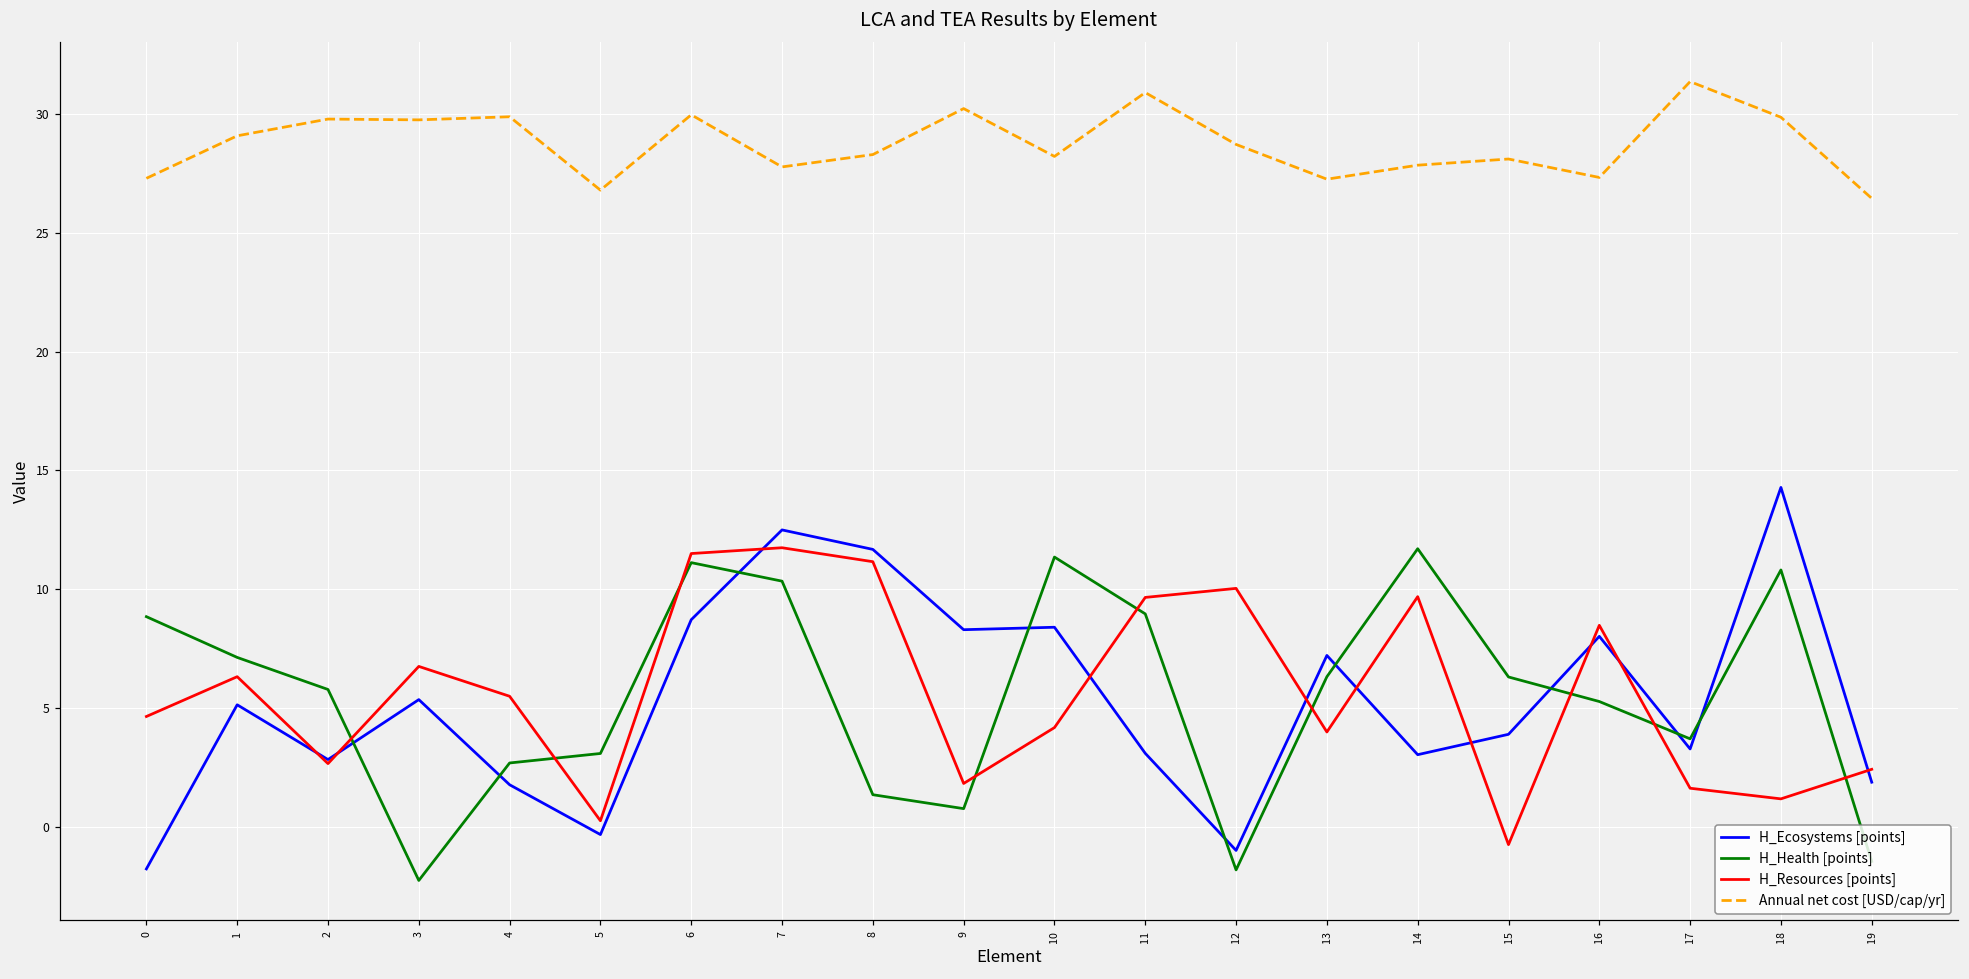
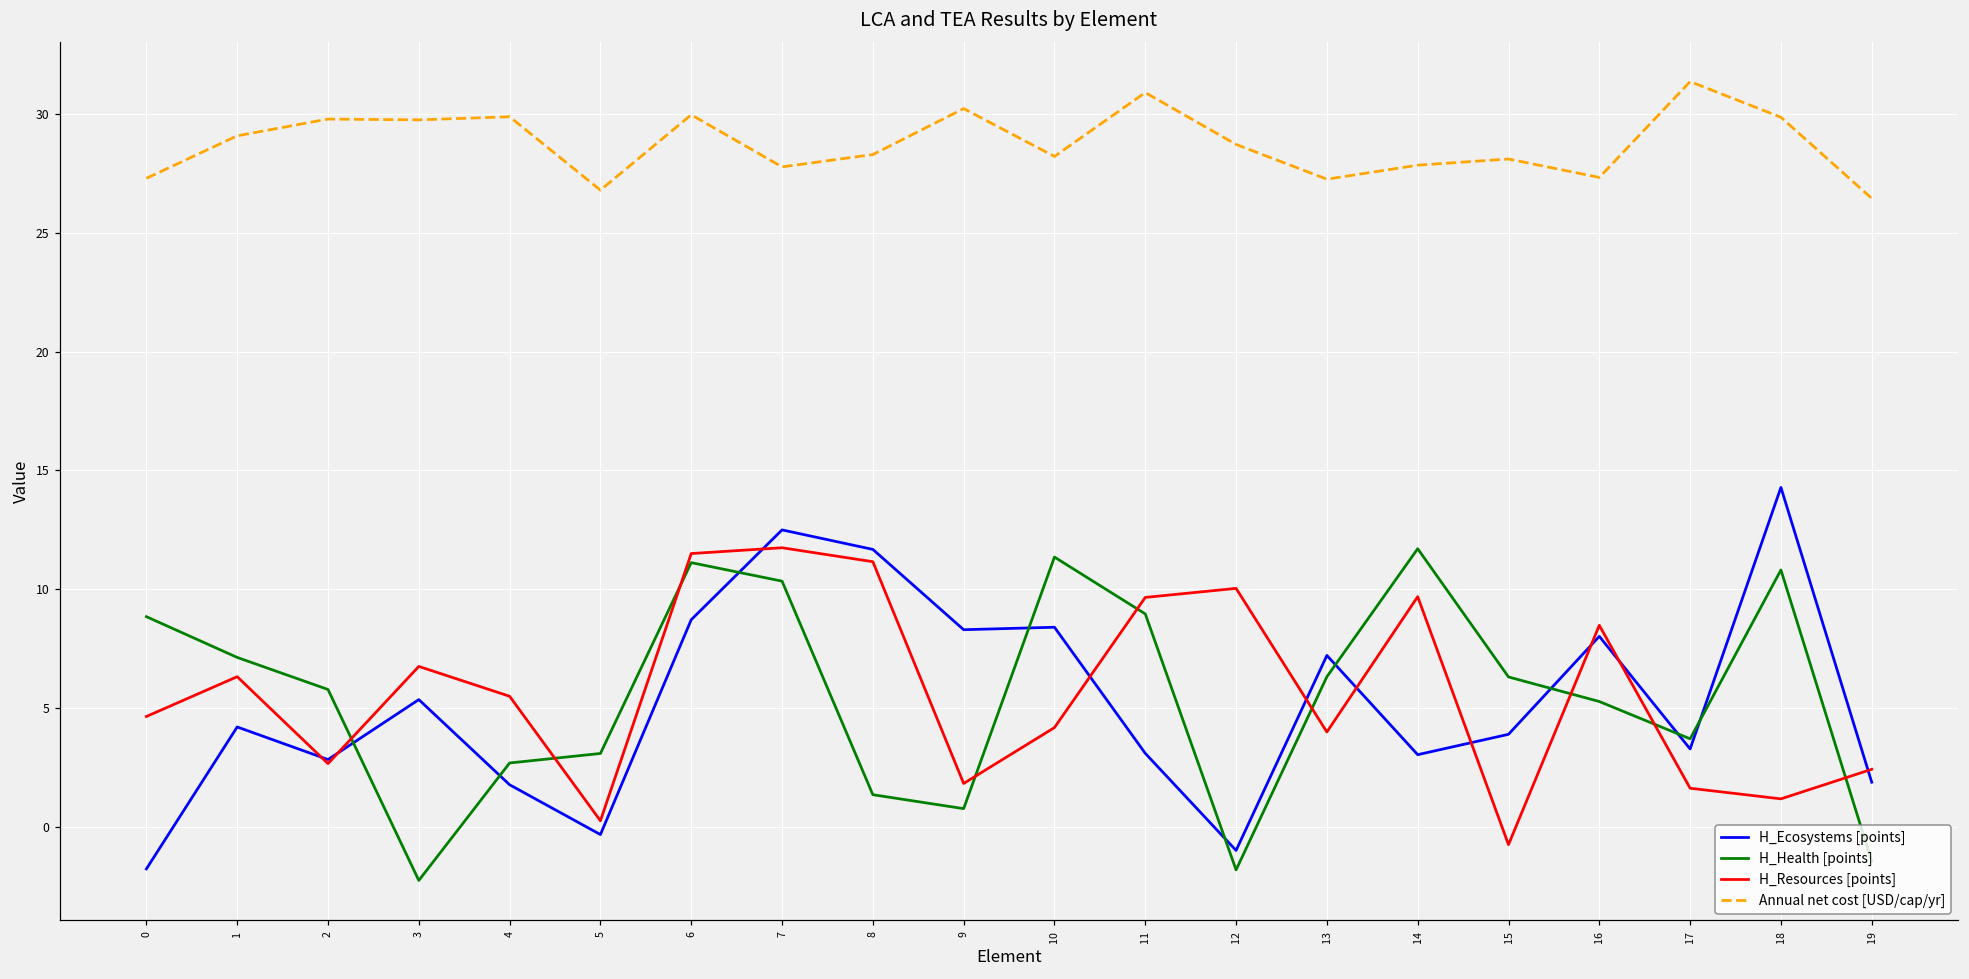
H_Ecosystems [points], 1: 5.1 -> 4.2
